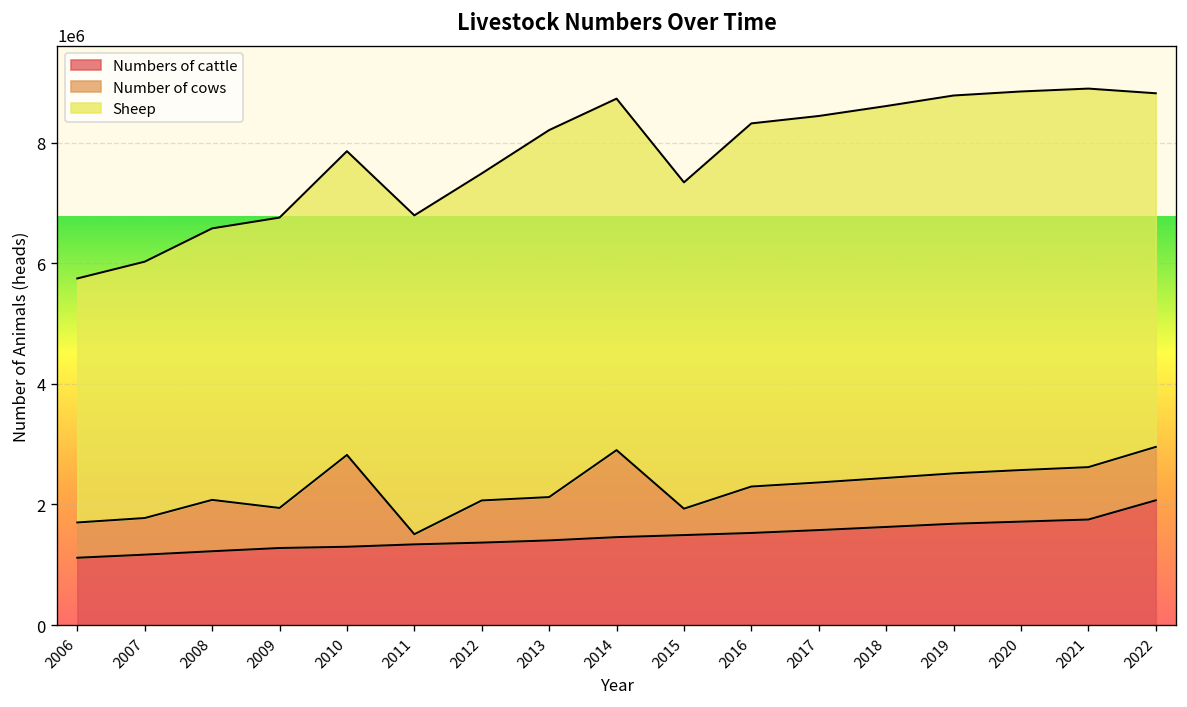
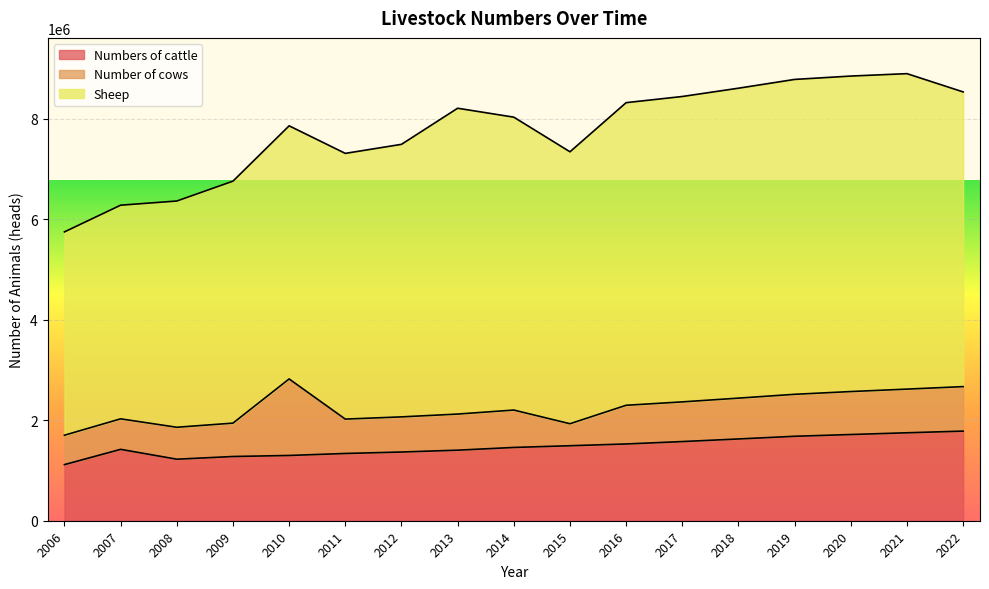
Numbers of cattle, 2007: 1200000 -> 1400000
Number of cows, 2008: 900000 -> 600000
Number of cows, 2011: 200000 -> 700000
Number of cows, 2014: 1400000 -> 700000
Numbers of cattle, 2022: 2100000 -> 1800000
